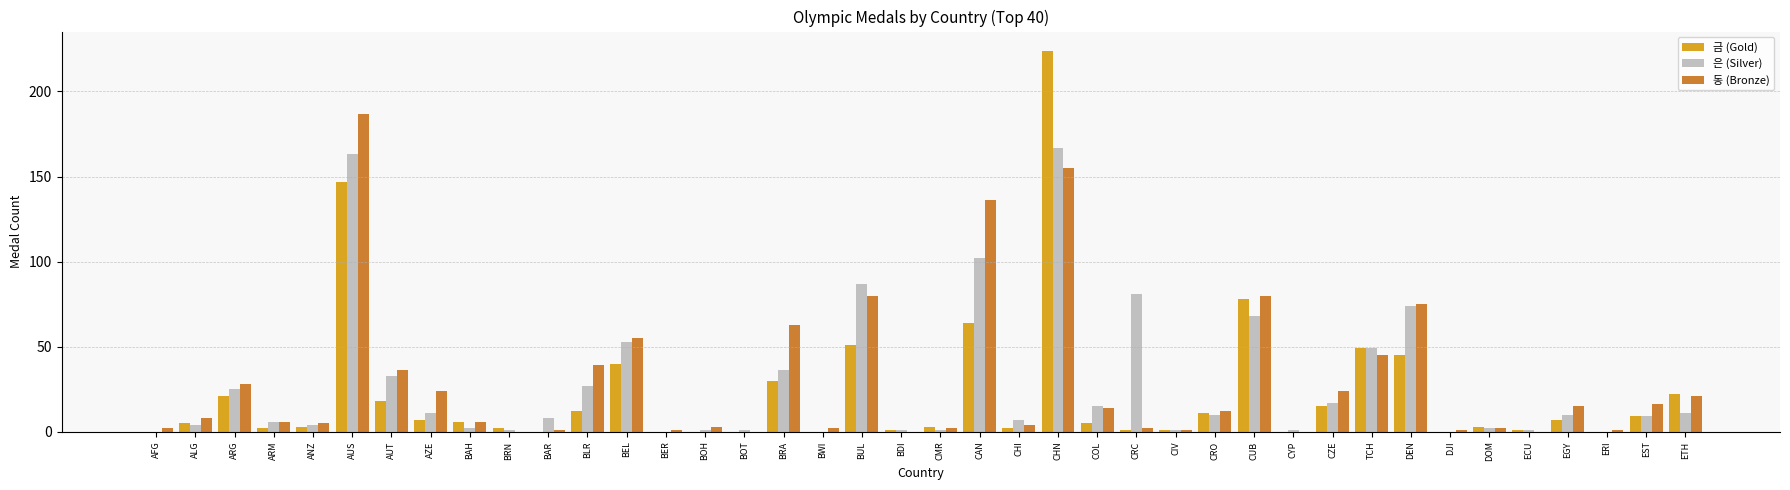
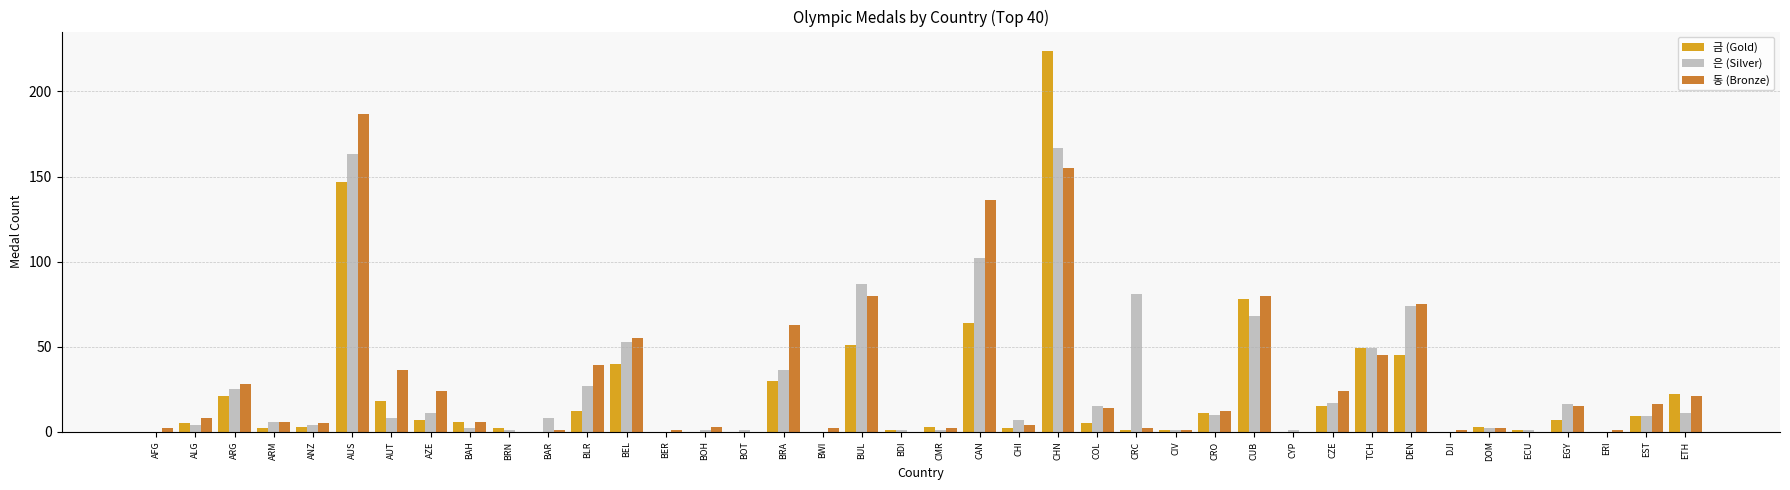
은 (Silver), AUT: 33 -> 8
은 (Silver), EGY: 10 -> 16
